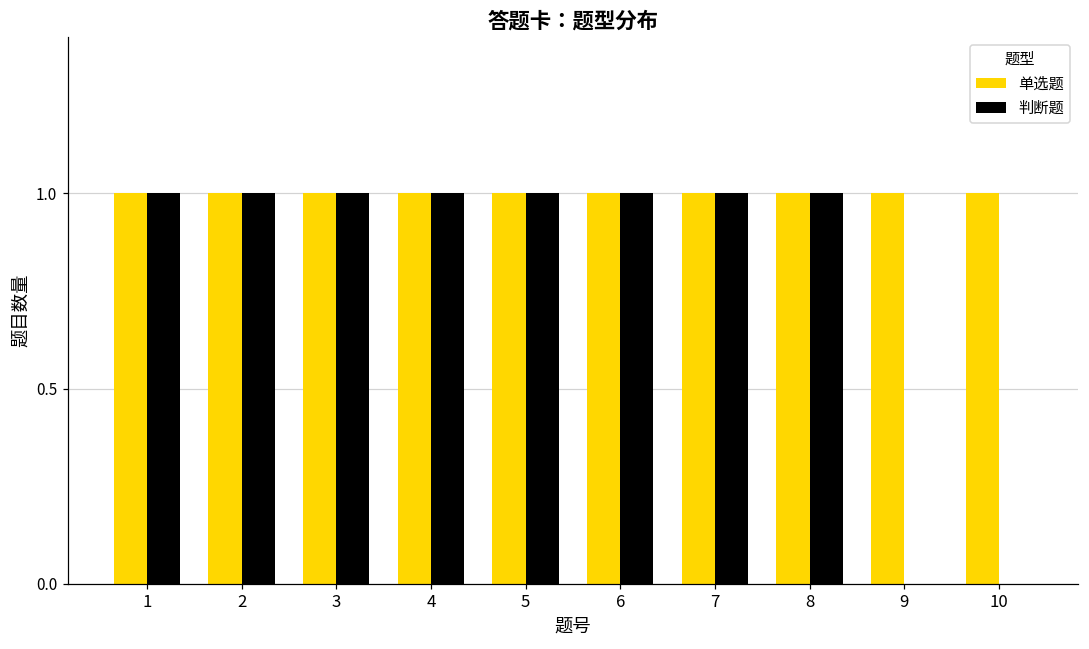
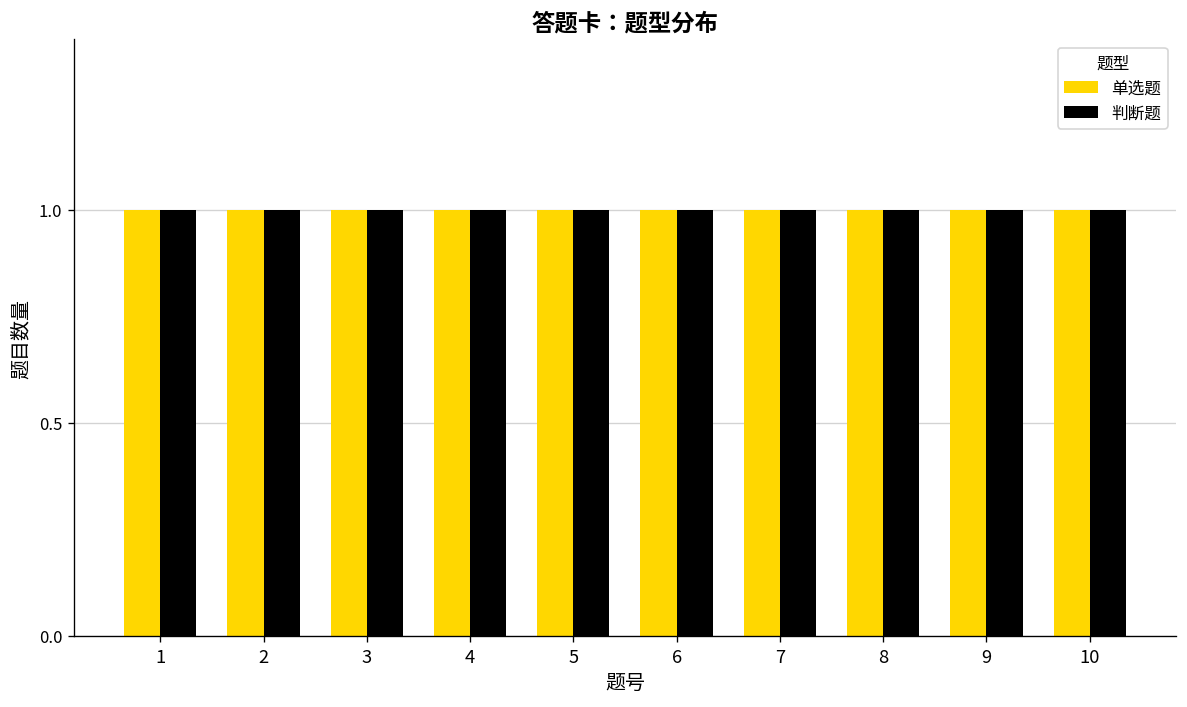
判断题, 9: 0 -> 1
判断题, 10: 0 -> 1
